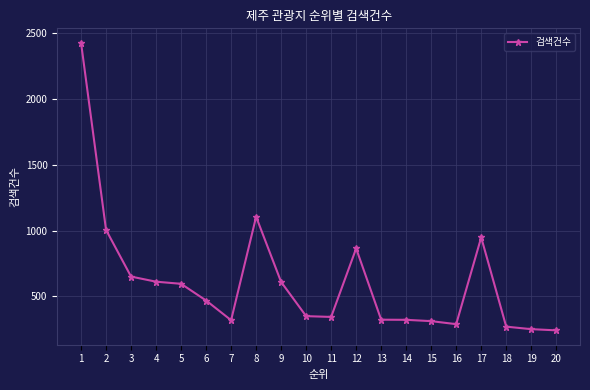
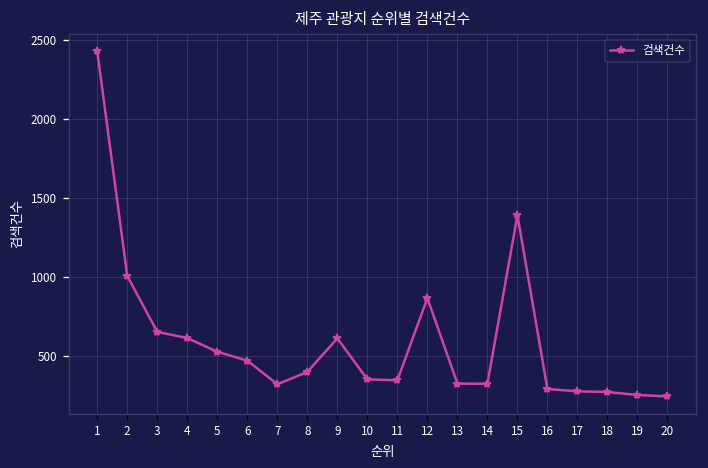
5: 600 -> 520
8: 1110 -> 400
15: 310 -> 1390
17: 950 -> 270
